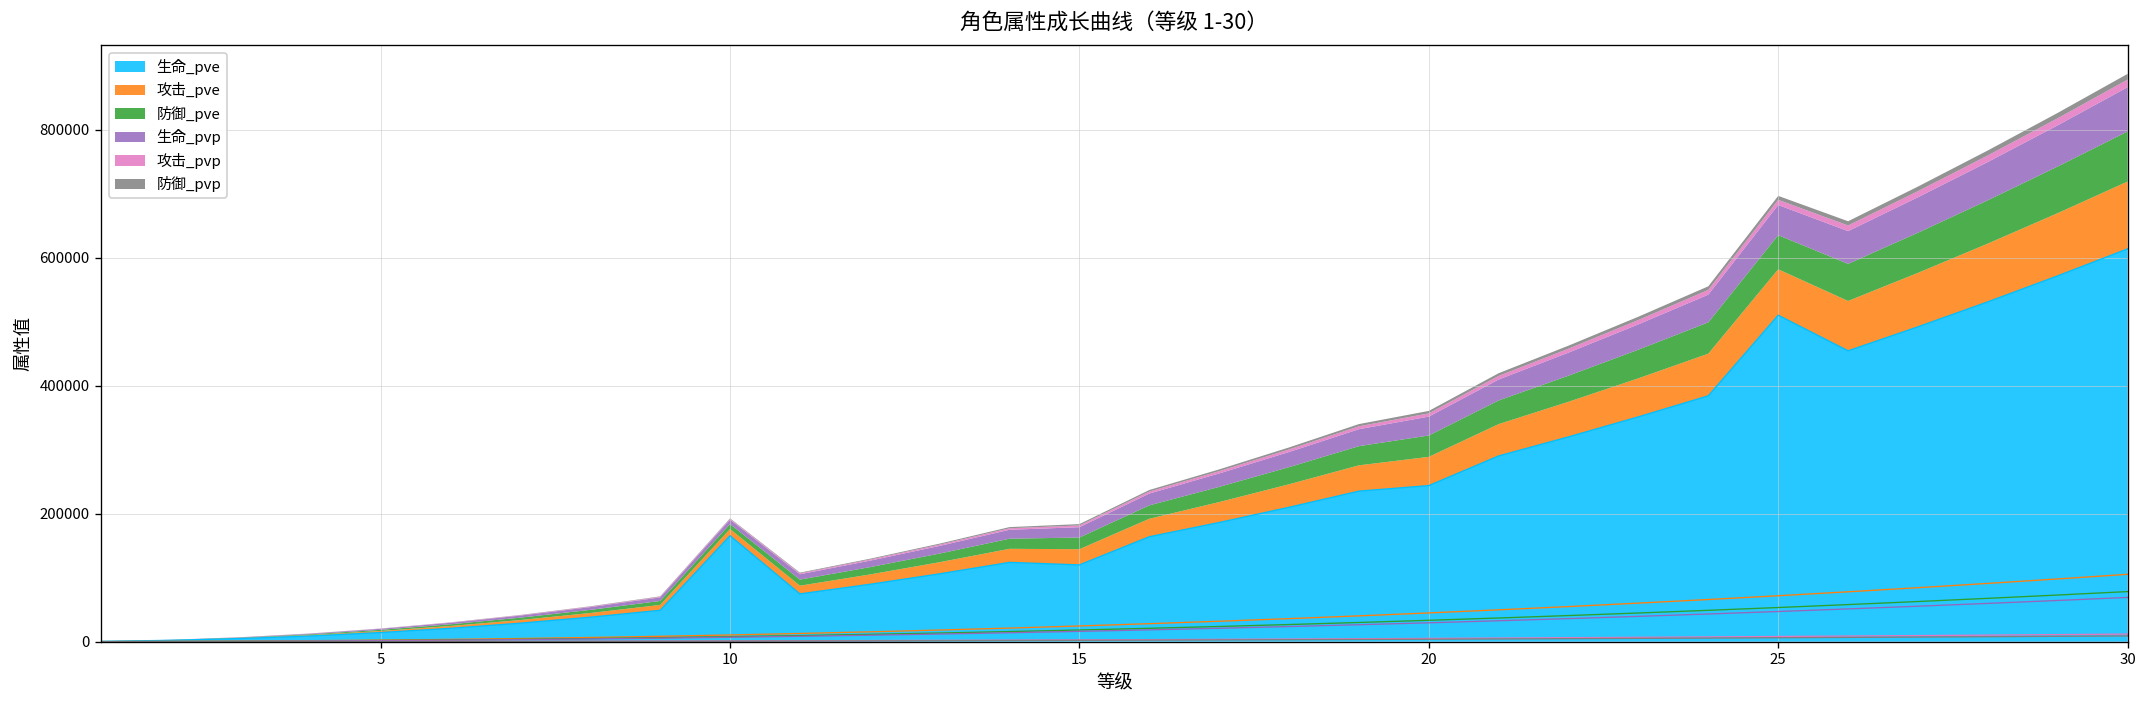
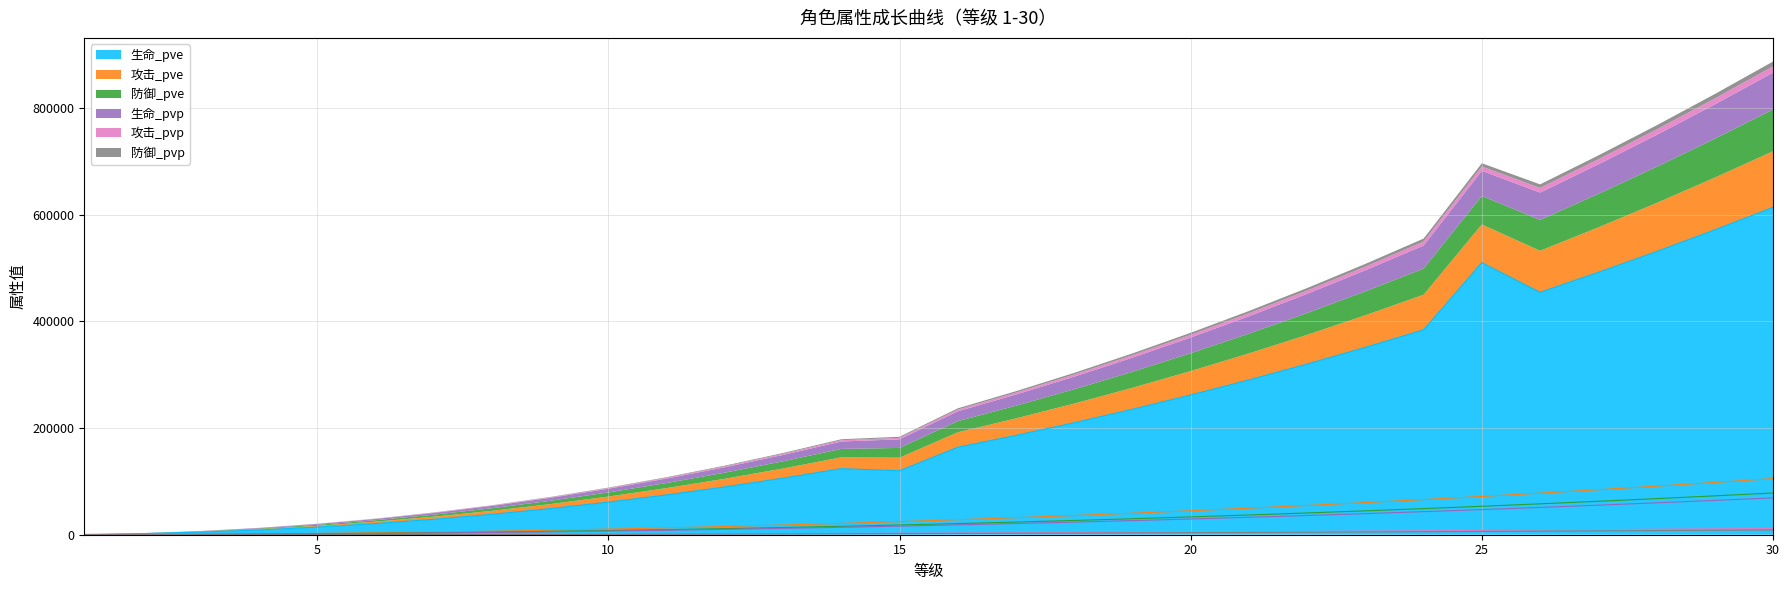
生命_pve, 10: 170000 -> 60000
生命_pve, 20: 240000 -> 260000
